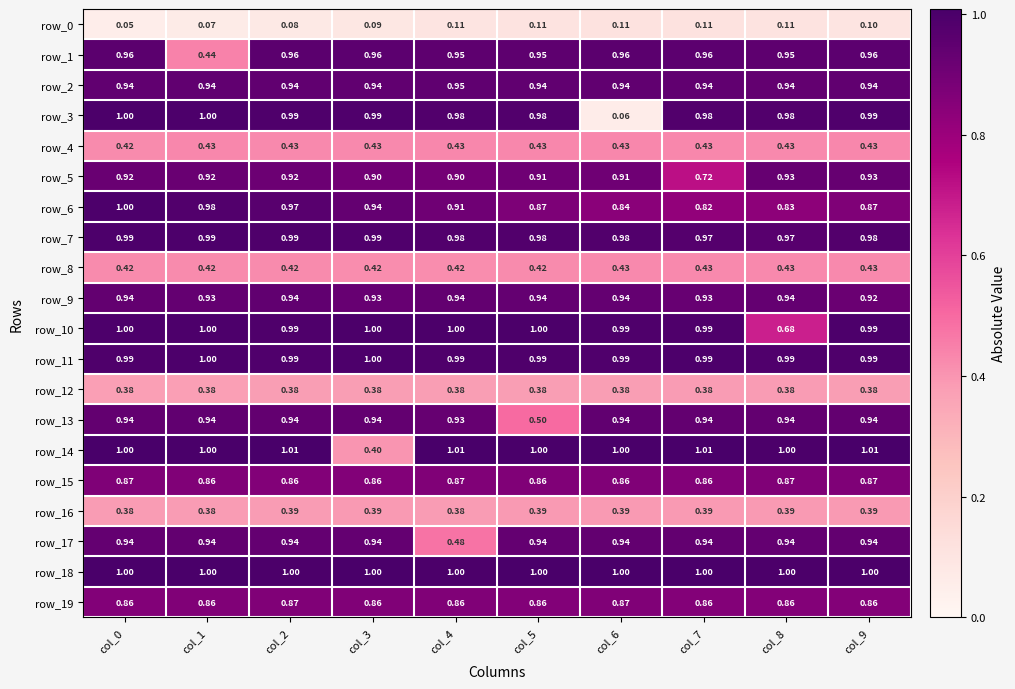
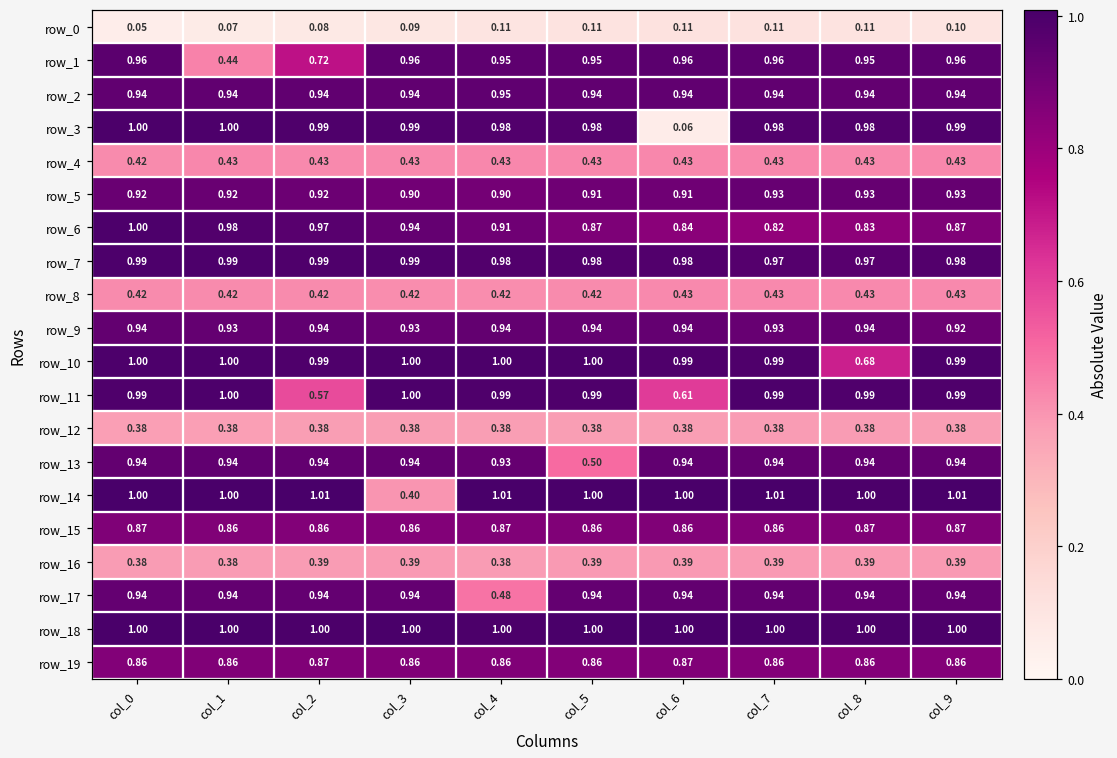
row_1, col_2: 0.96 -> 0.72
row_5, col_7: 0.72 -> 0.93
row_11, col_2: 0.99 -> 0.57
row_11, col_6: 0.99 -> 0.61
